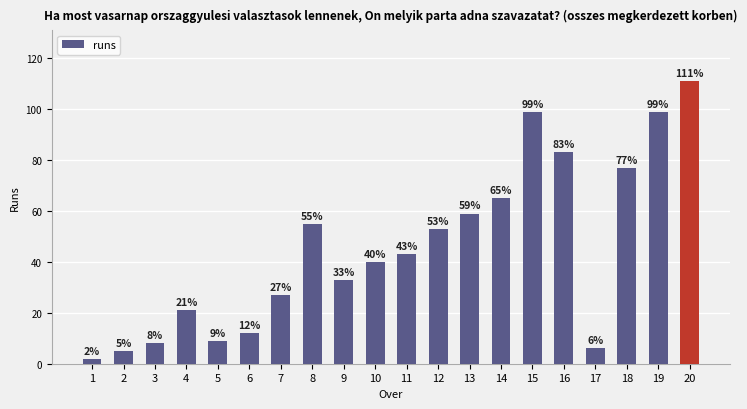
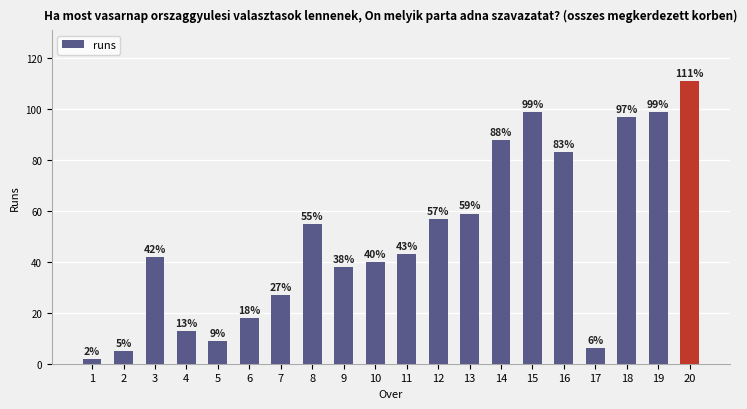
3: 8% -> 42%
4: 21% -> 13%
6: 12% -> 18%
9: 33% -> 38%
12: 53% -> 57%
14: 65% -> 88%
18: 77% -> 97%
